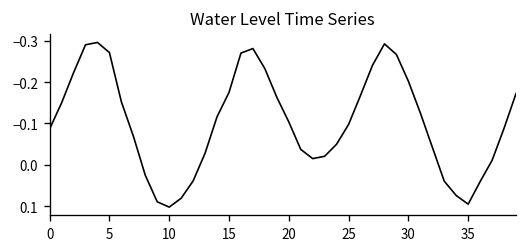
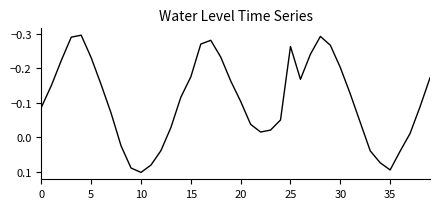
5: -0.27 -> -0.23
25: -0.10 -> -0.26
